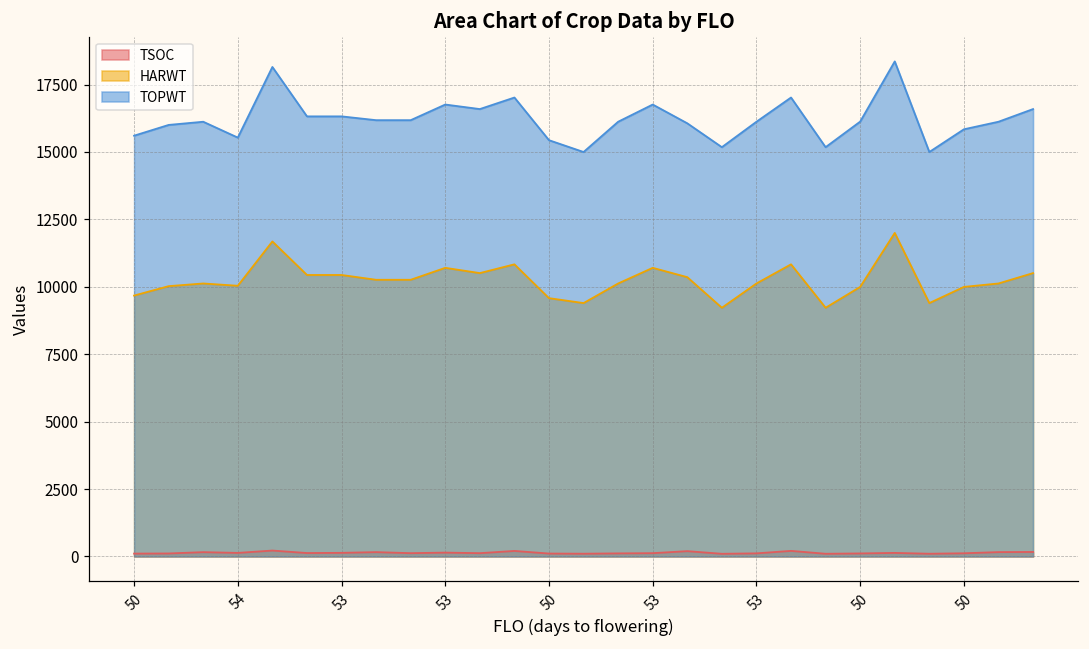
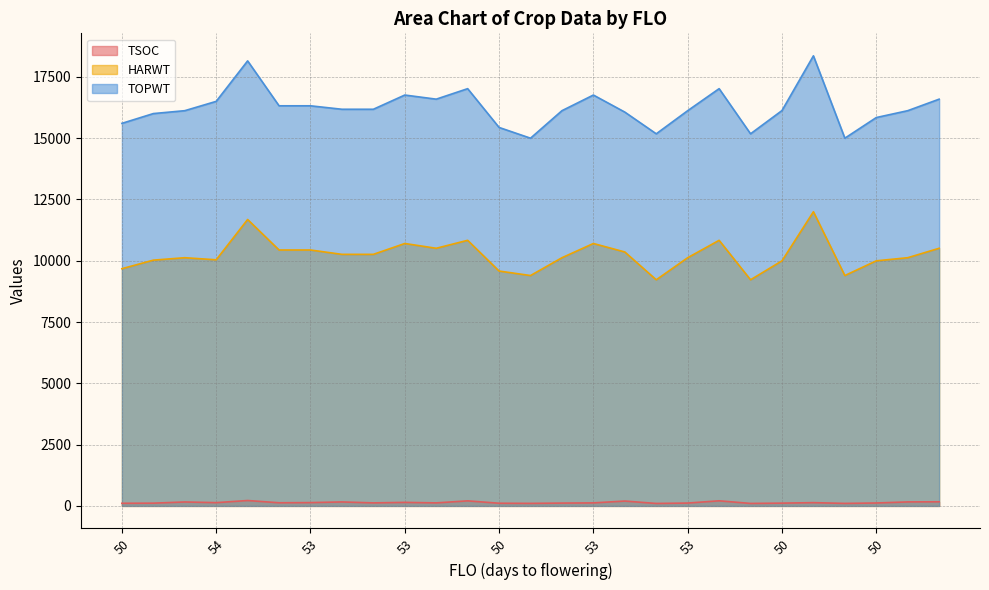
TOPWT, 54: 15500 -> 16500
